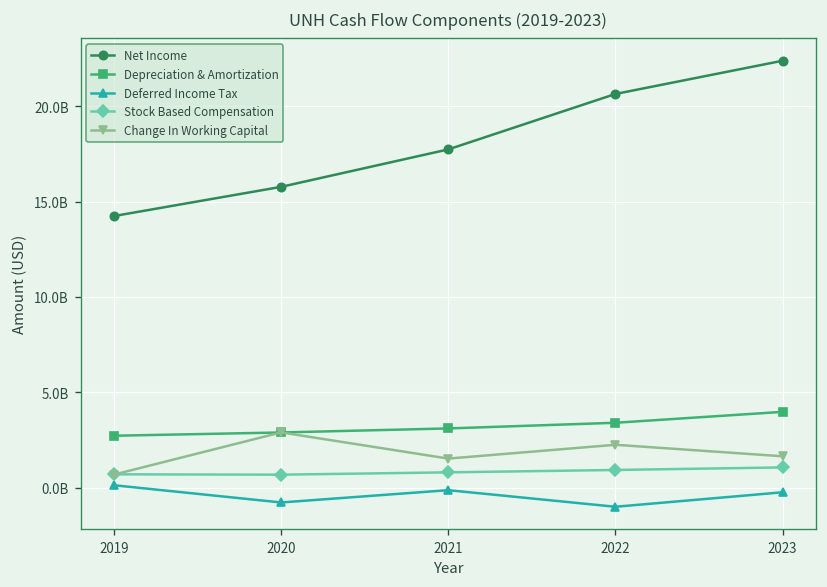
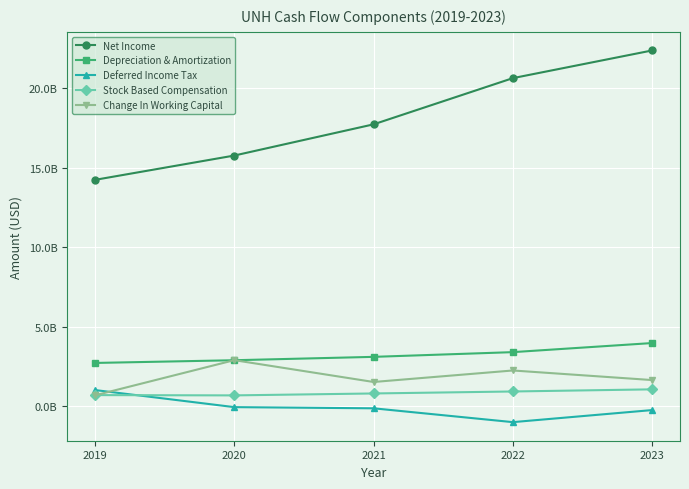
Deferred Income Tax, 2019: 100000000 -> 1000000000
Deferred Income Tax, 2020: -800000000 -> -100000000
